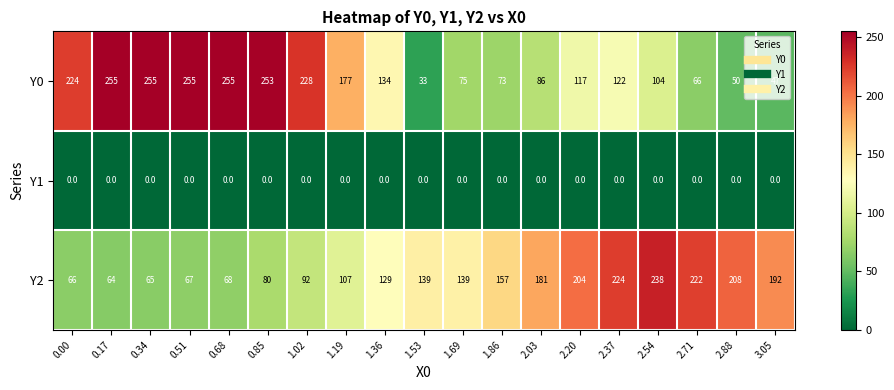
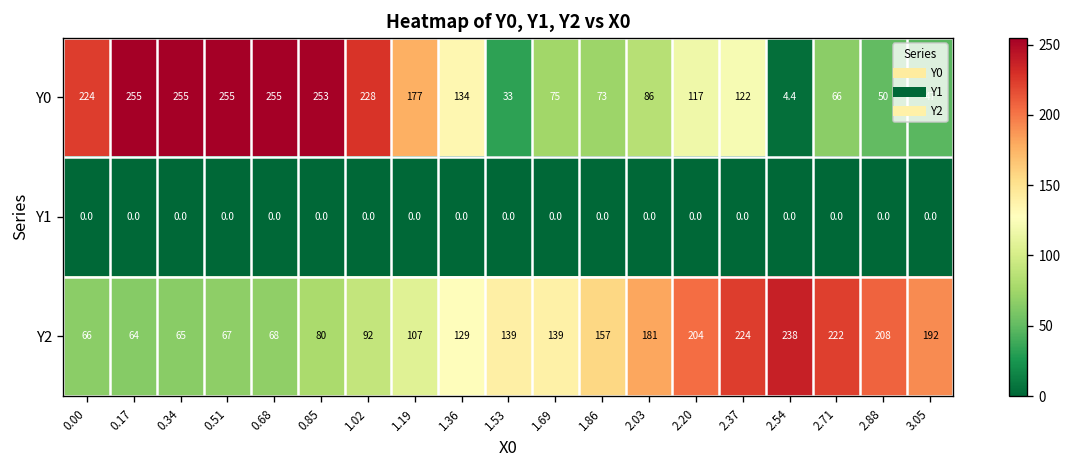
Y0, 2.54: 104 -> 4.4
